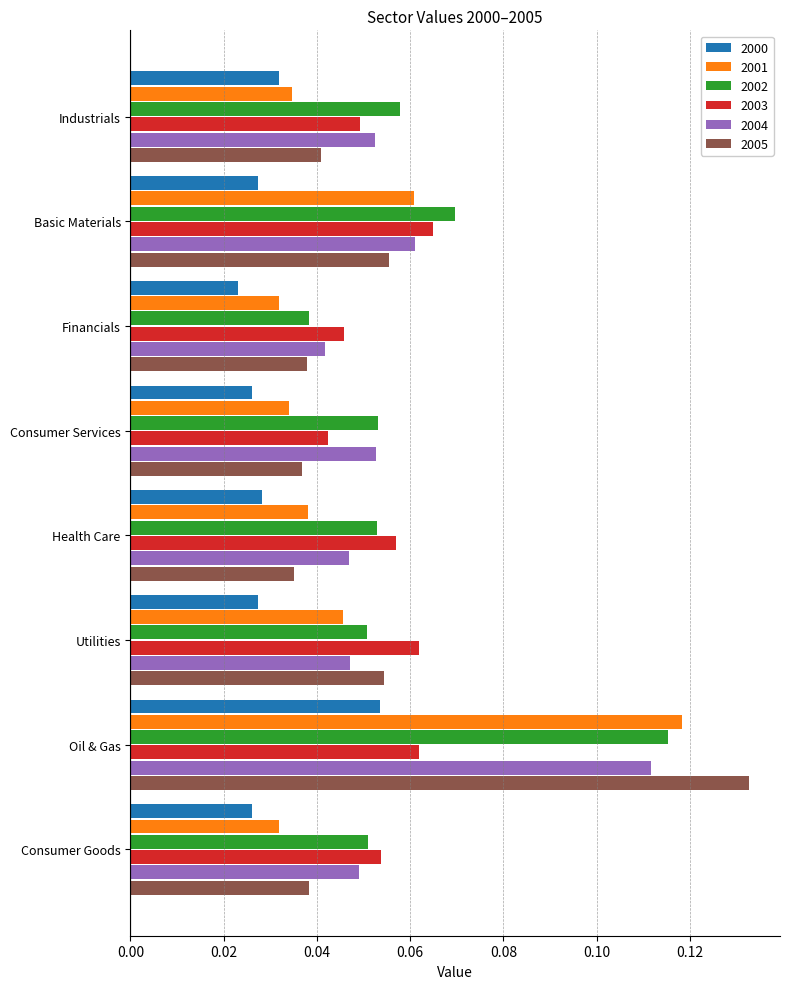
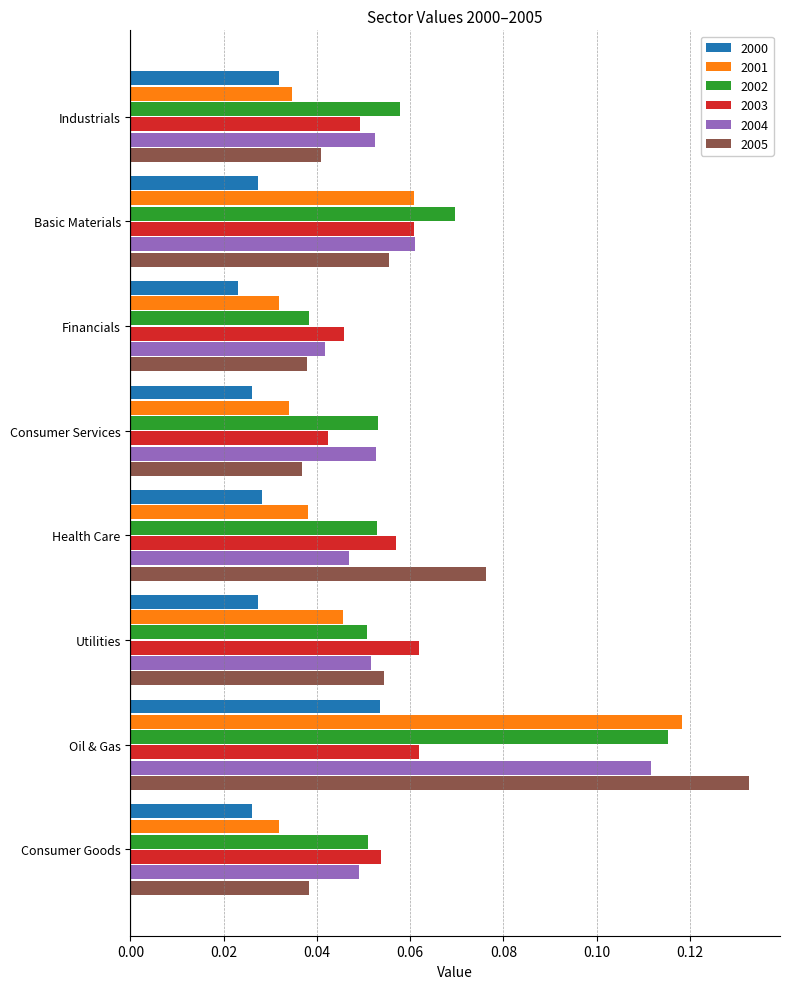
2003, Basic Materials: 0.065 -> 0.061
2005, Health Care: 0.035 -> 0.076
2004, Utilities: 0.047 -> 0.052
